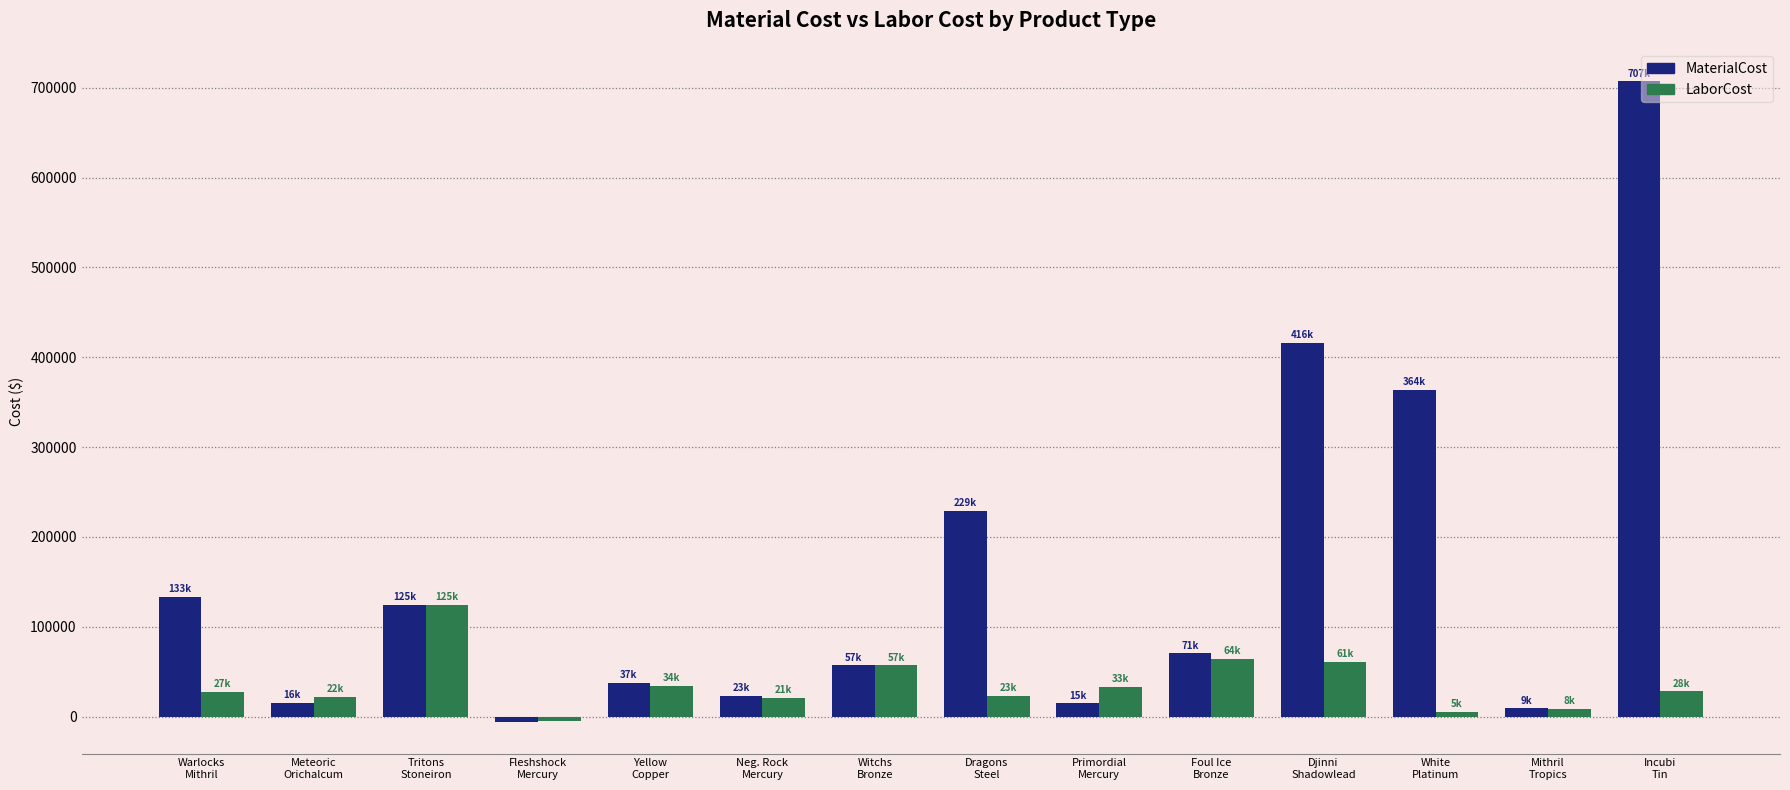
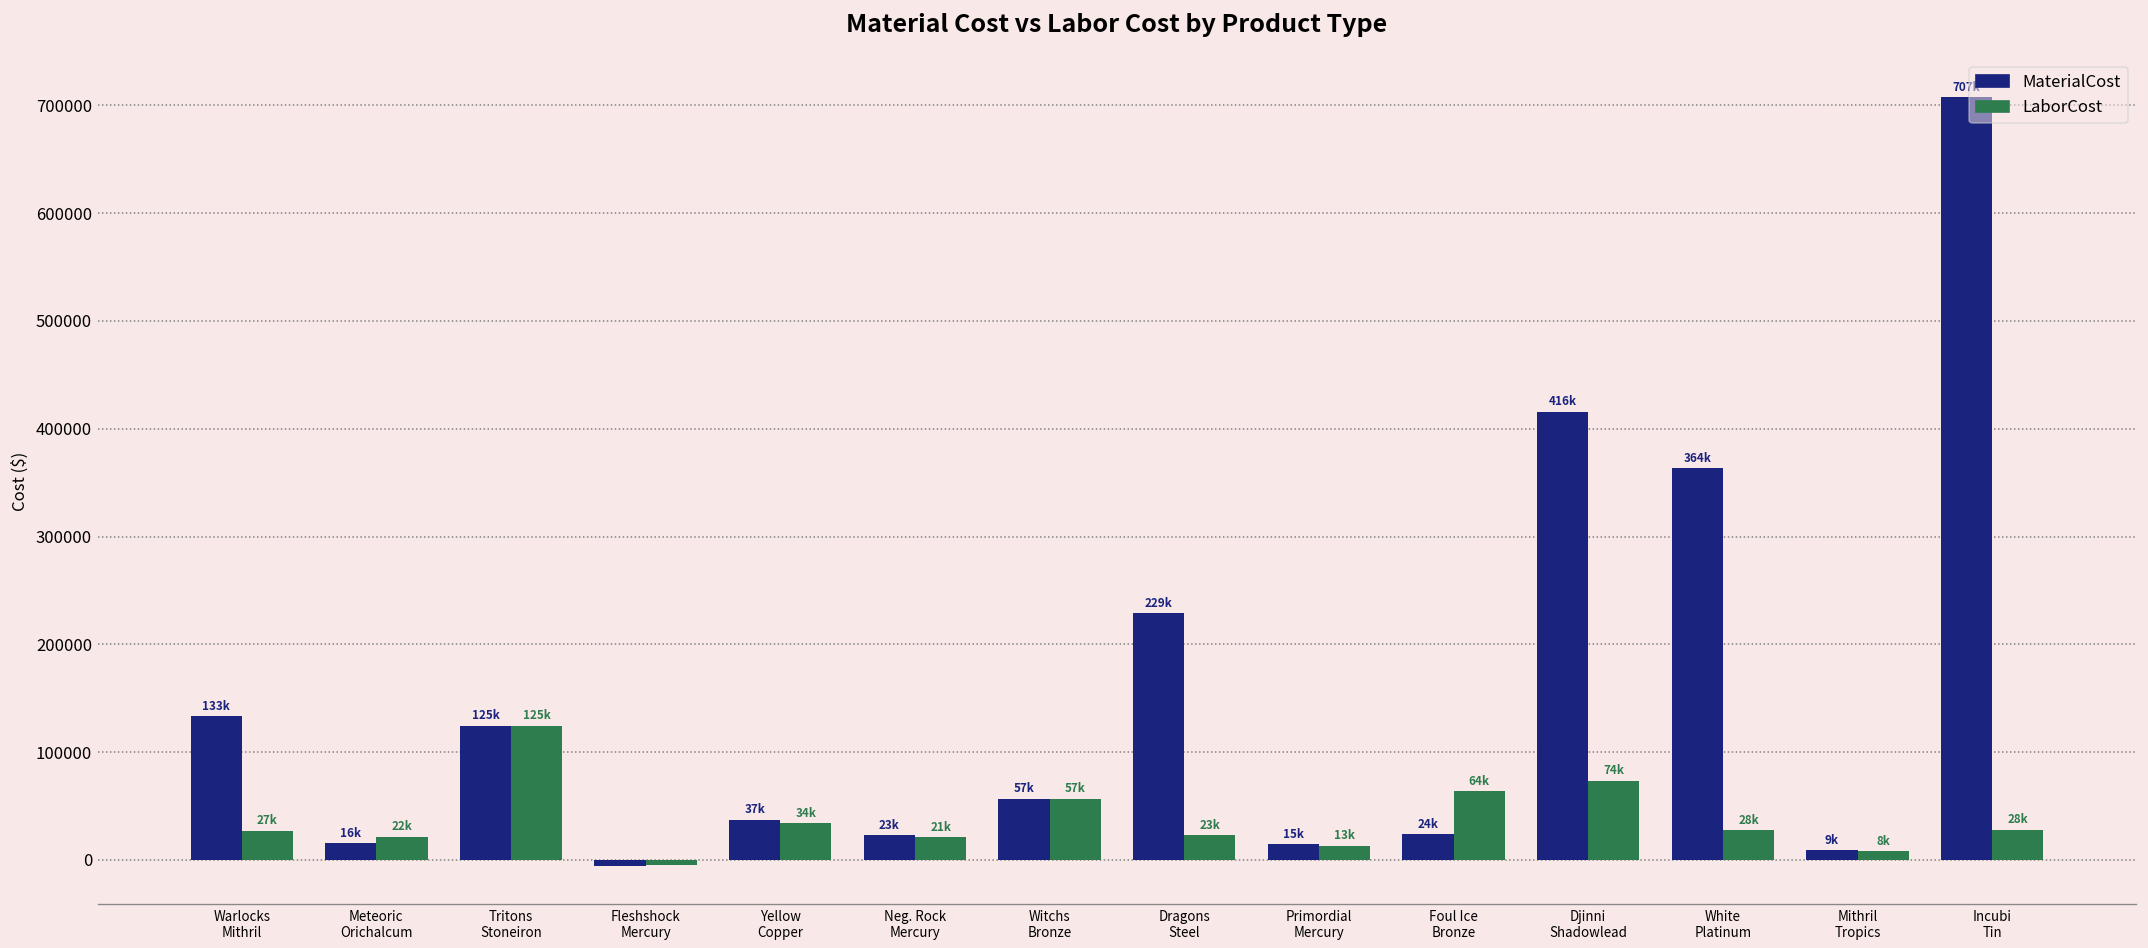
LaborCost, Primordial Mercury: 33k -> 13k
MaterialCost, Foul Ice Bronze: 71k -> 24k
LaborCost, Djinni Shadowlead: 61k -> 74k
LaborCost, White Platinum: 5k -> 28k
